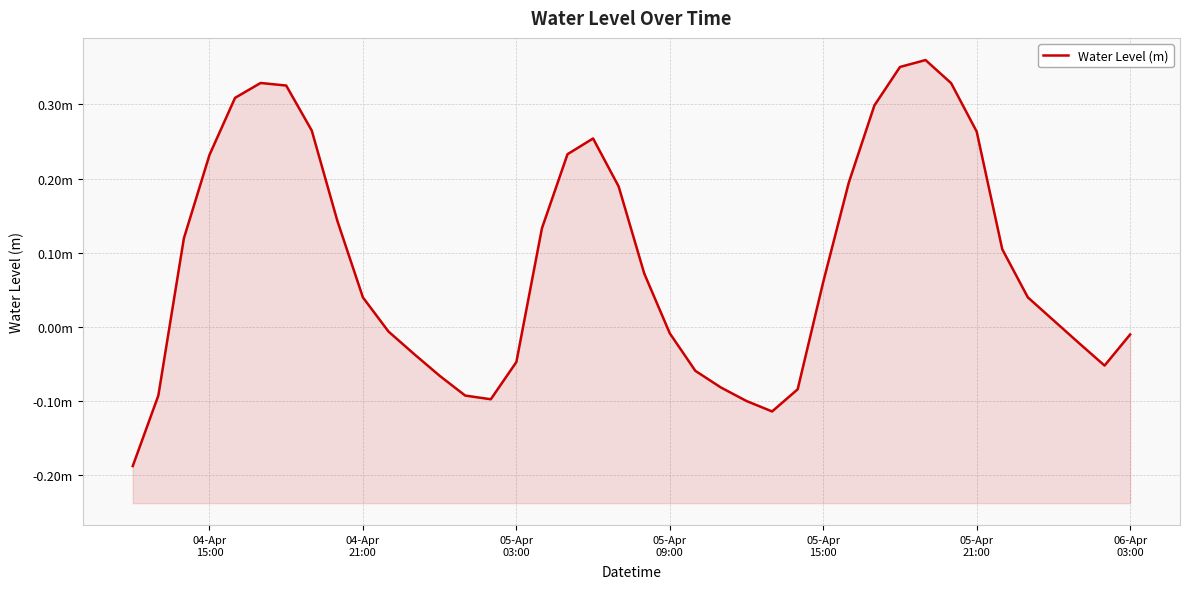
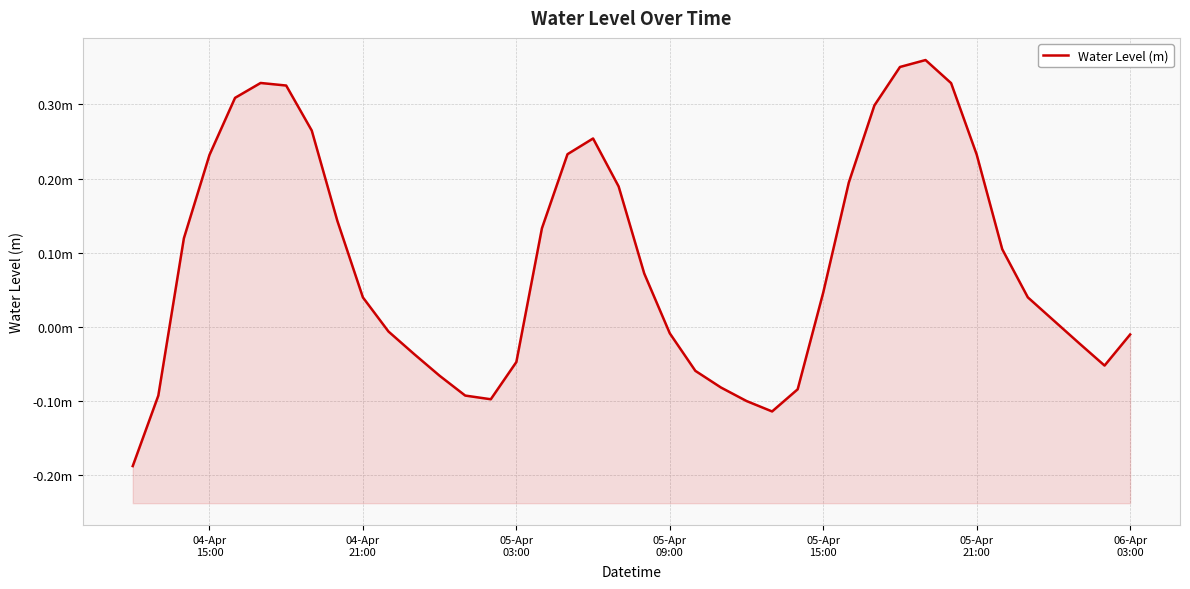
05-Apr 15:00: 0.06m -> 0.05m
05-Apr 21:00: 0.26m -> 0.23m
